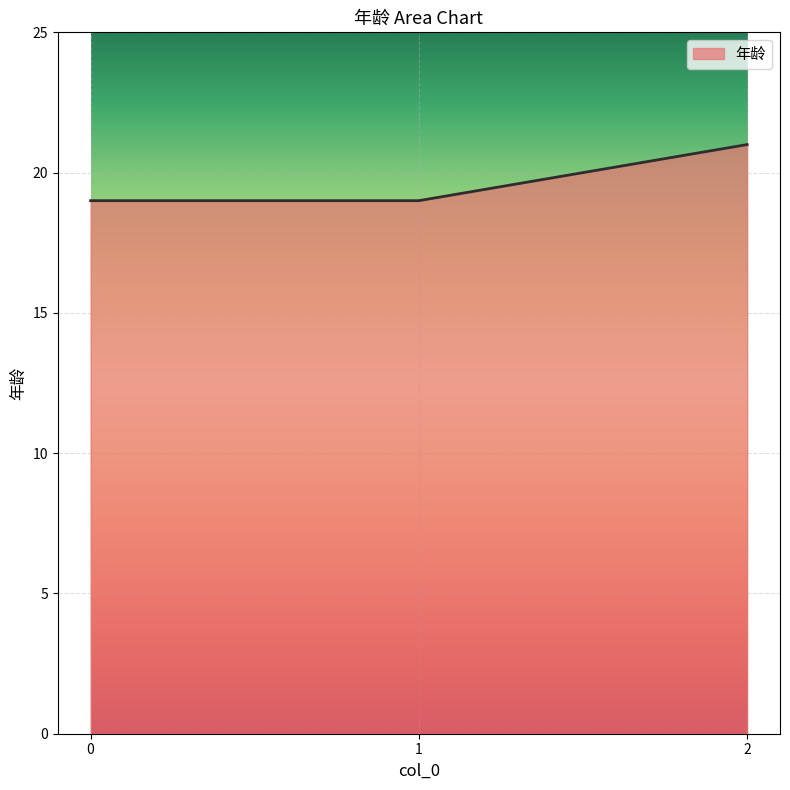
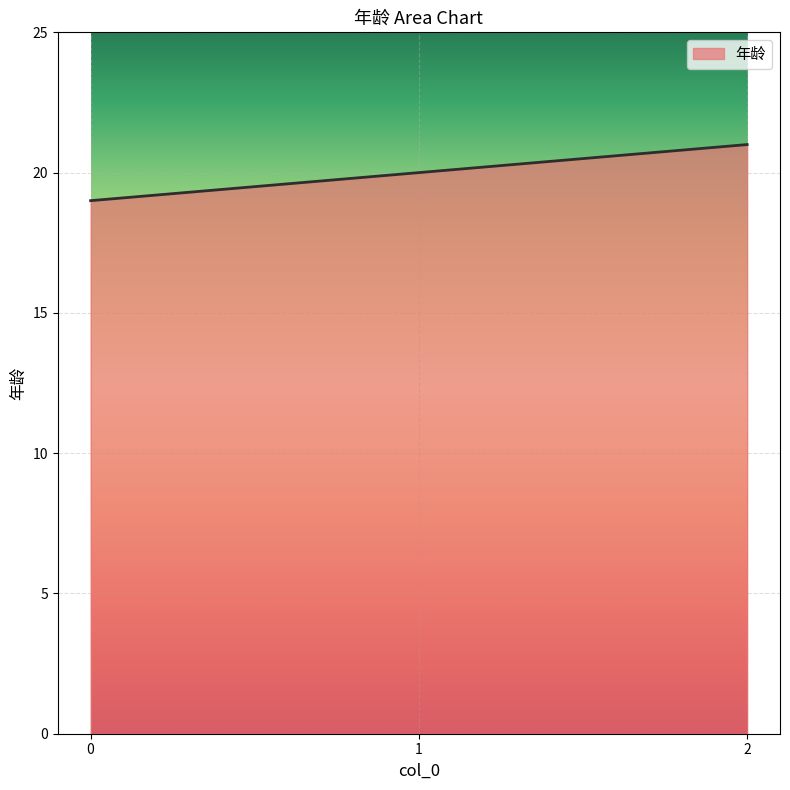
1: 19 -> 20
